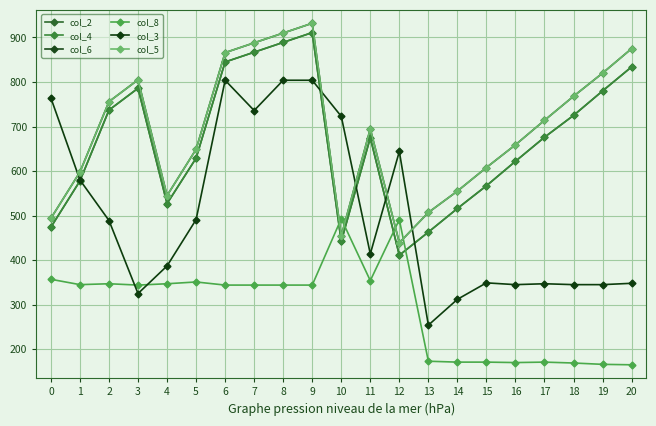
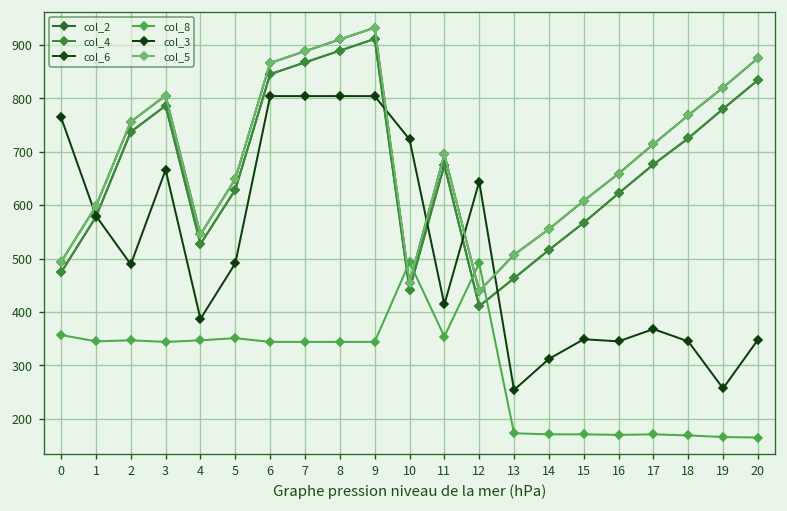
col_3, 3: 330 -> 670
col_3, 7: 740 -> 800
col_3, 17: 350 -> 370
col_3, 19: 350 -> 260
